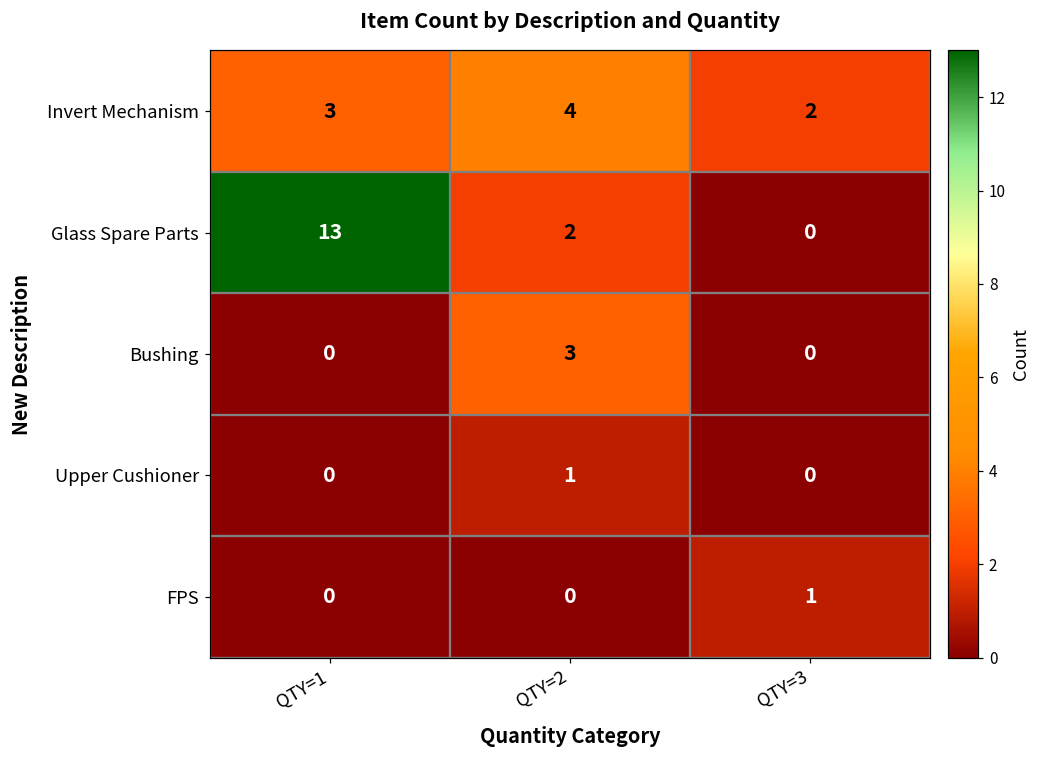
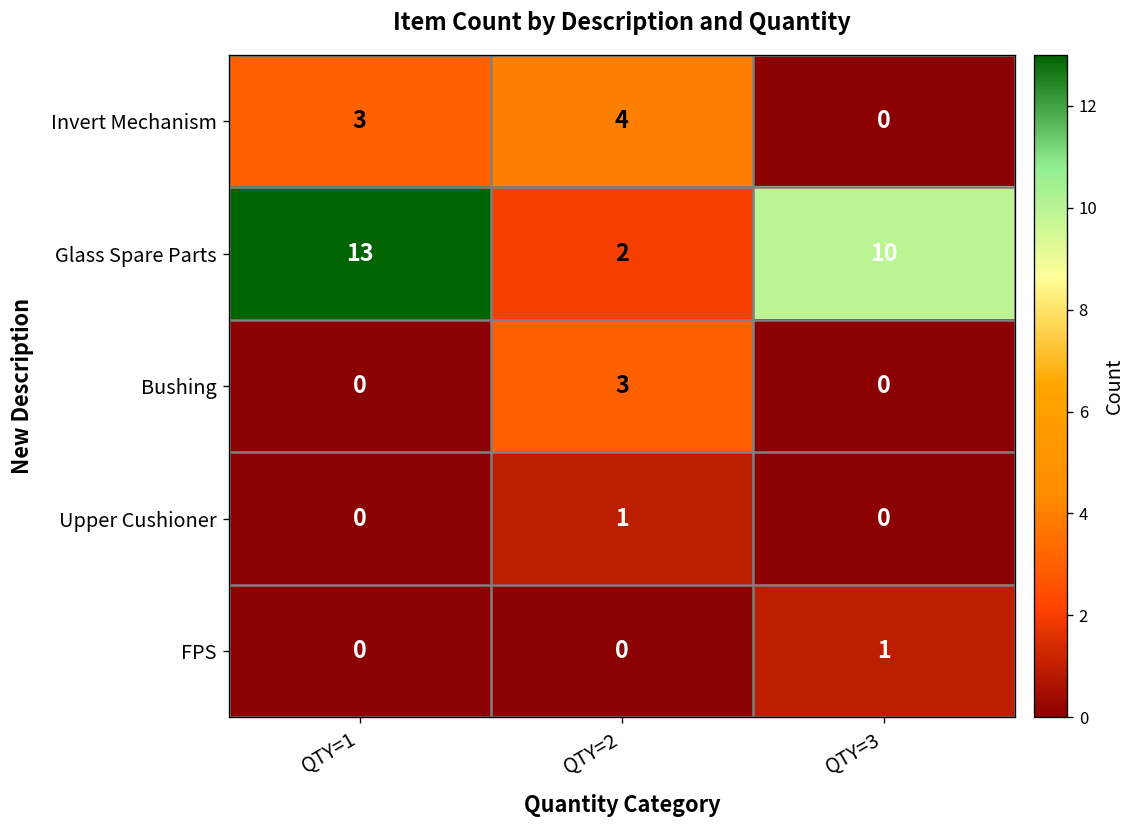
Invert Mechanism, QTY=3: 2 -> 0
Glass Spare Parts, QTY=3: 0 -> 10
